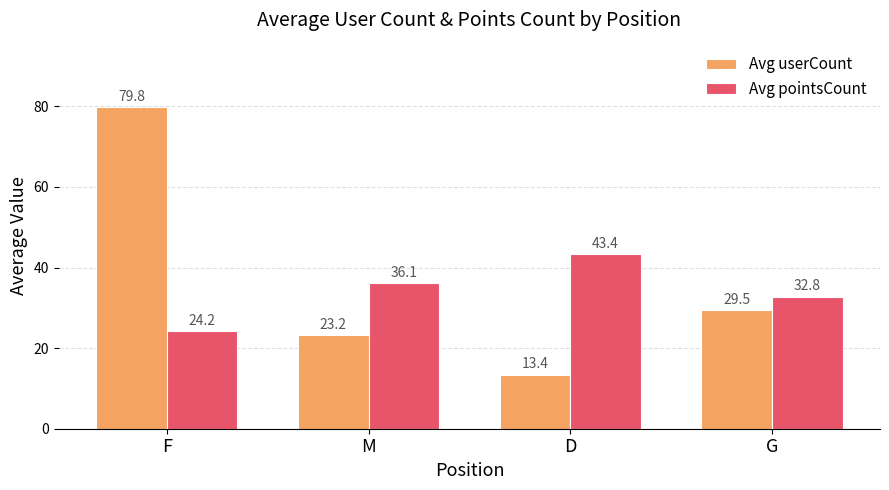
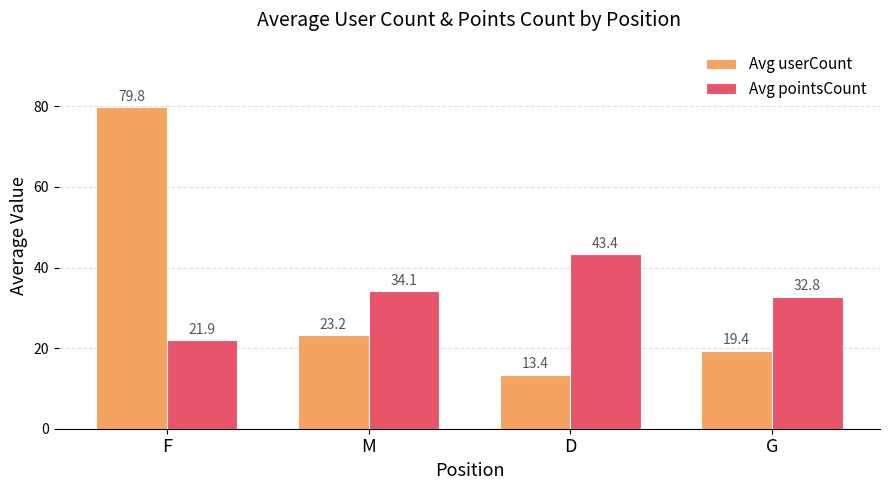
Avg pointsCount, F: 24.2 -> 21.9
Avg pointsCount, M: 36.1 -> 34.1
Avg userCount, G: 29.5 -> 19.4
